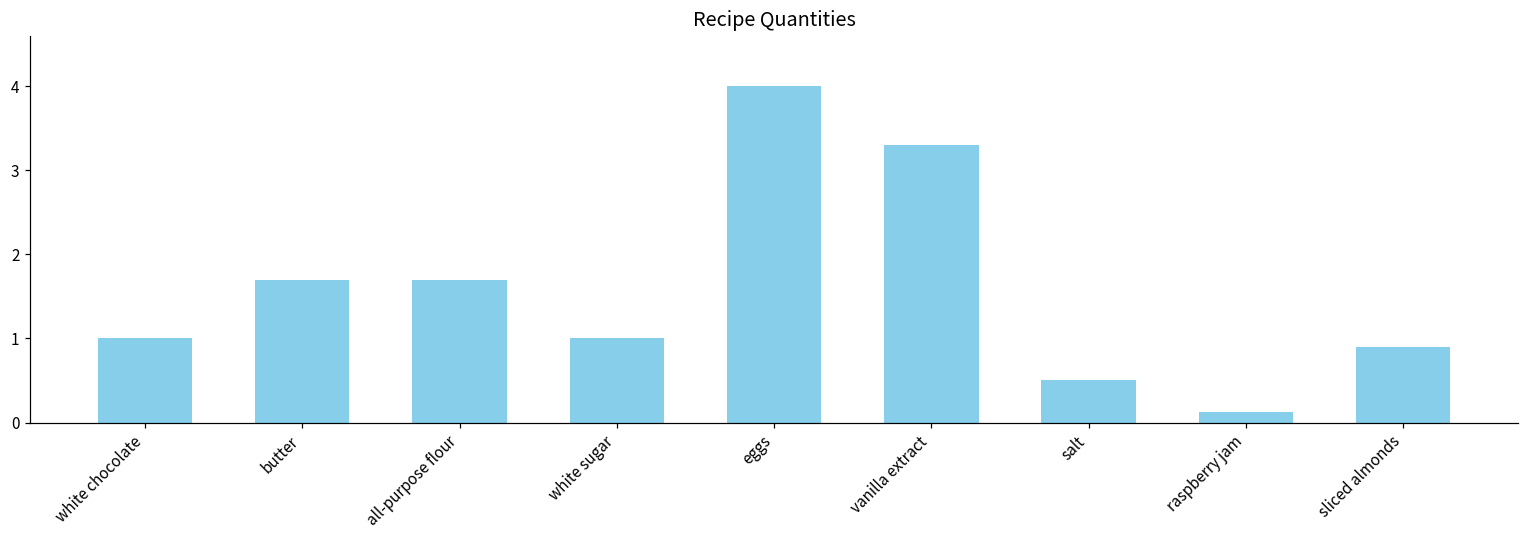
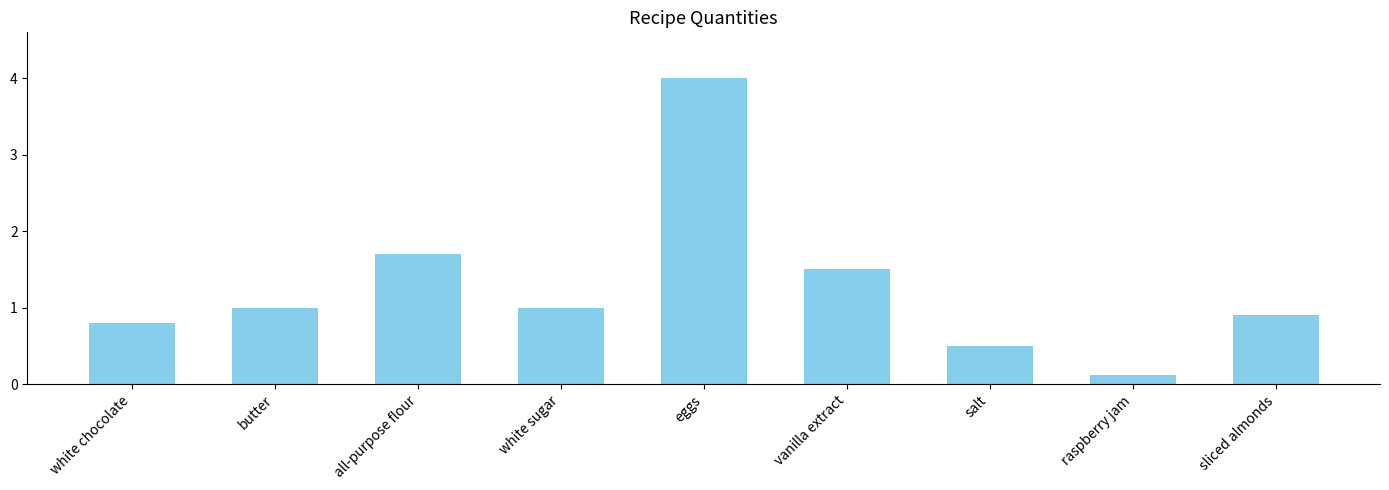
white chocolate: 1.0 -> 0.8
butter: 1.7 -> 1.0
vanilla extract: 3.3 -> 1.5
